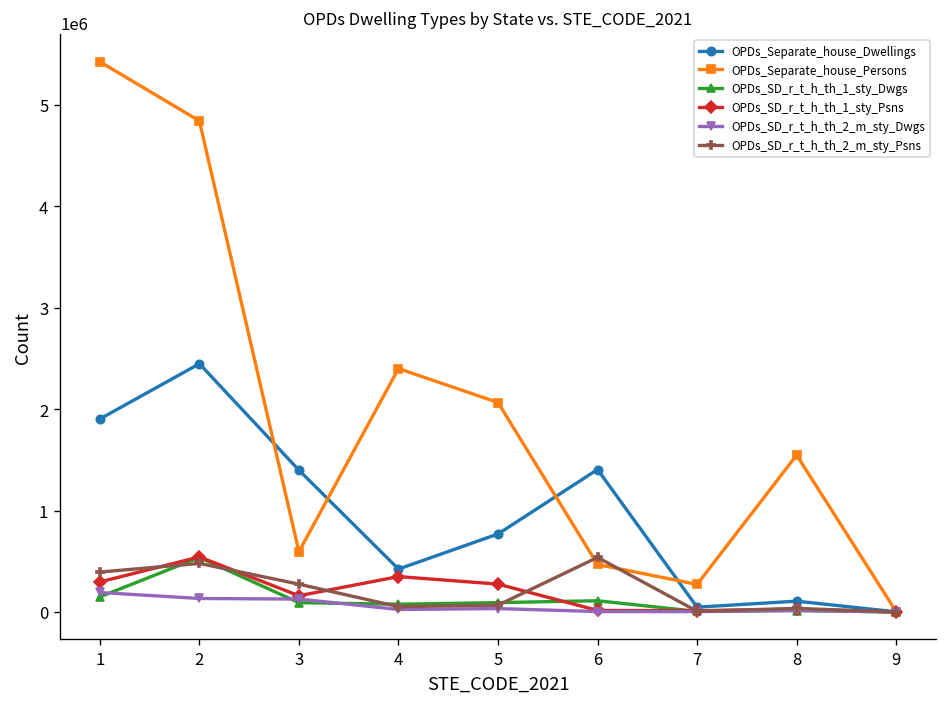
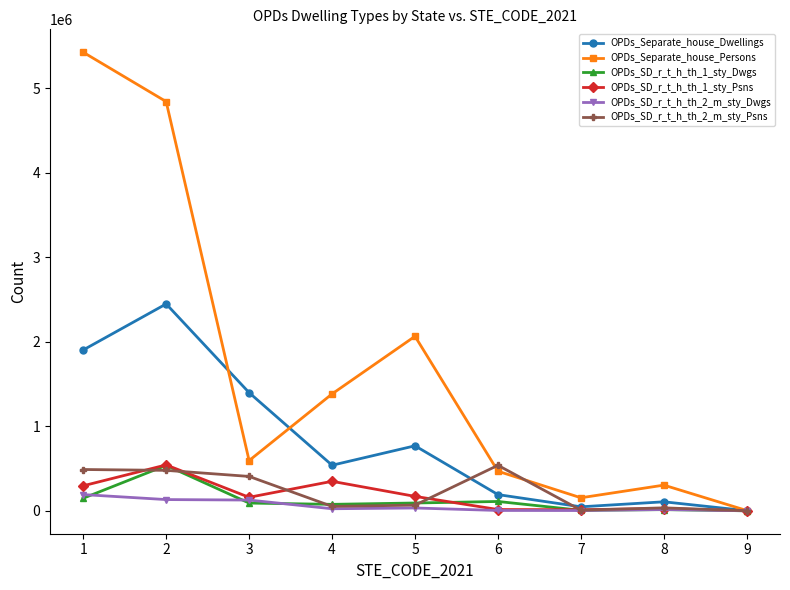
OPDs_SD_r_t_h_th_2_m_sty_Psns, 1: 400000 -> 500000
OPDs_SD_r_t_h_th_2_m_sty_Psns, 3: 300000 -> 400000
OPDs_Separate_house_Dwellings, 4: 400000 -> 500000
OPDs_Separate_house_Persons, 4: 2400000 -> 1400000
OPDs_SD_r_t_h_th_1_sty_Psns, 5: 300000 -> 200000
OPDs_Separate_house_Dwellings, 6: 1400000 -> 200000
OPDs_Separate_house_Persons, 7: 300000 -> 200000
OPDs_Separate_house_Persons, 8: 1500000 -> 300000
